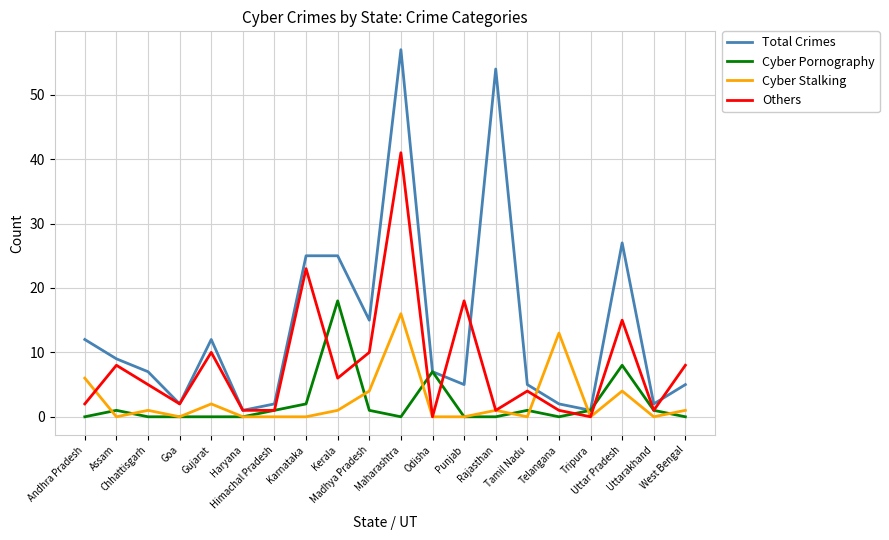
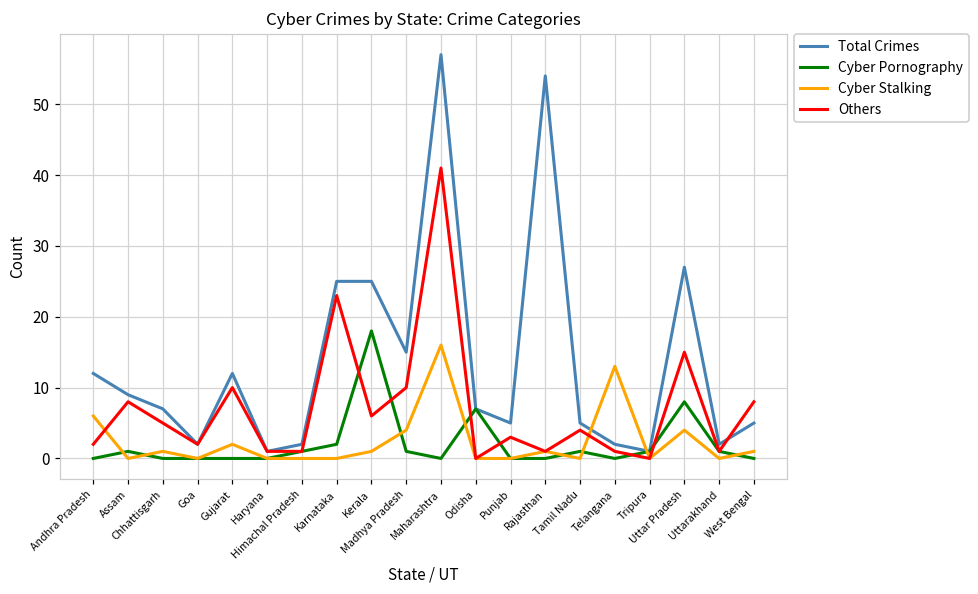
Others, Punjab: 18 -> 3
